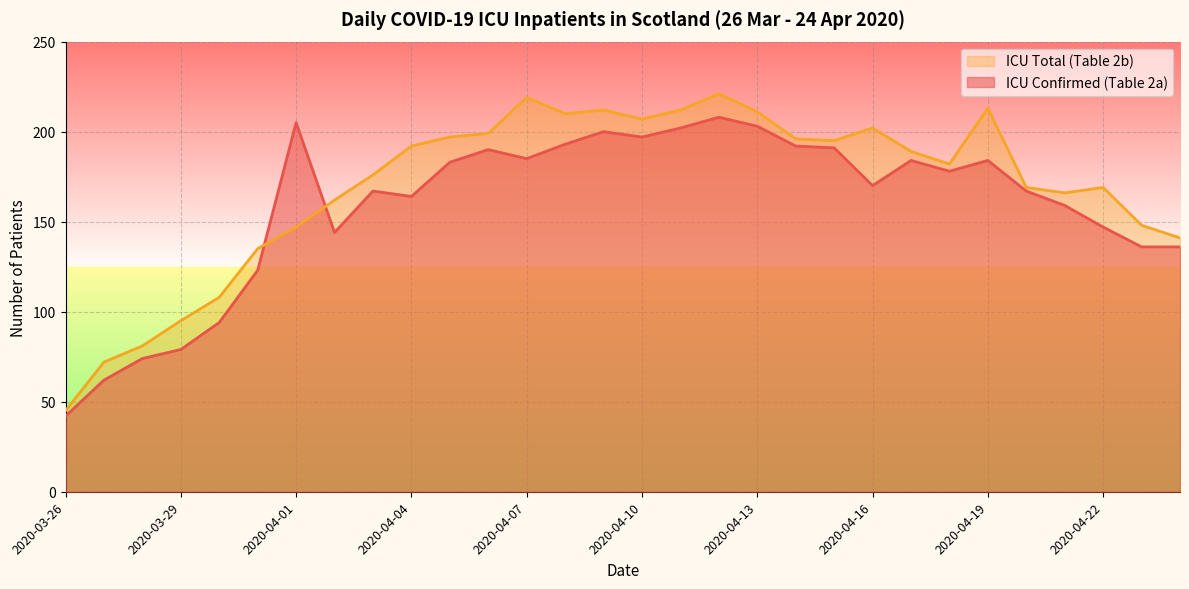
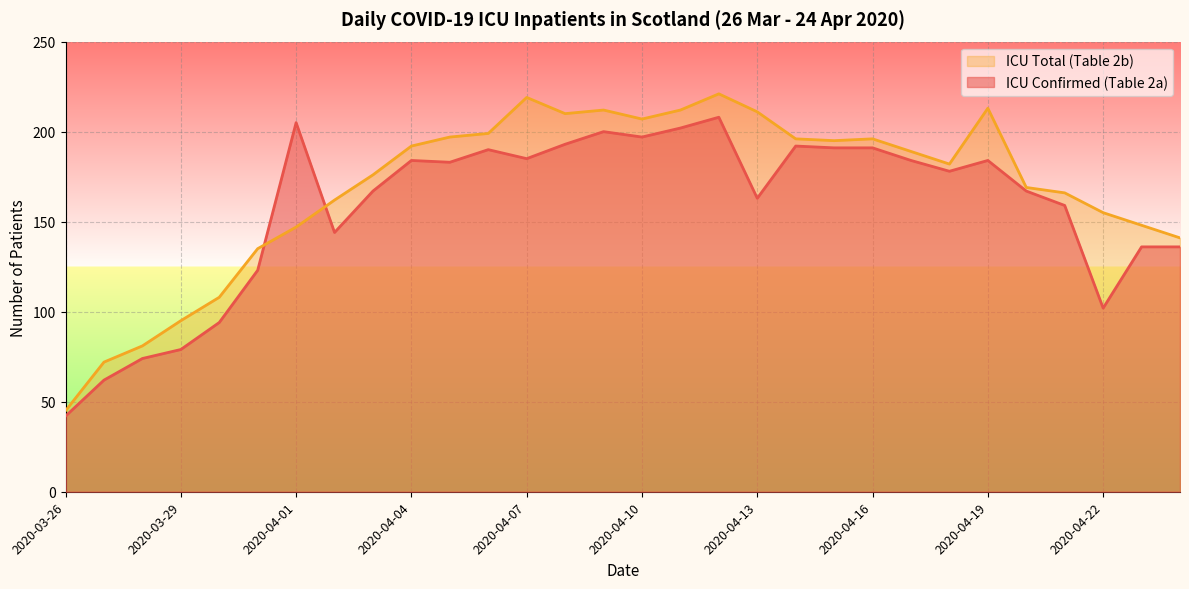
ICU Confirmed (Table 2a), 2020-04-04: 164 -> 184
ICU Confirmed (Table 2a), 2020-04-13: 203 -> 163
ICU Total (Table 2b), 2020-04-16: 202 -> 196
ICU Confirmed (Table 2a), 2020-04-16: 170 -> 191
ICU Total (Table 2b), 2020-04-22: 169 -> 155
ICU Confirmed (Table 2a), 2020-04-22: 147 -> 102
